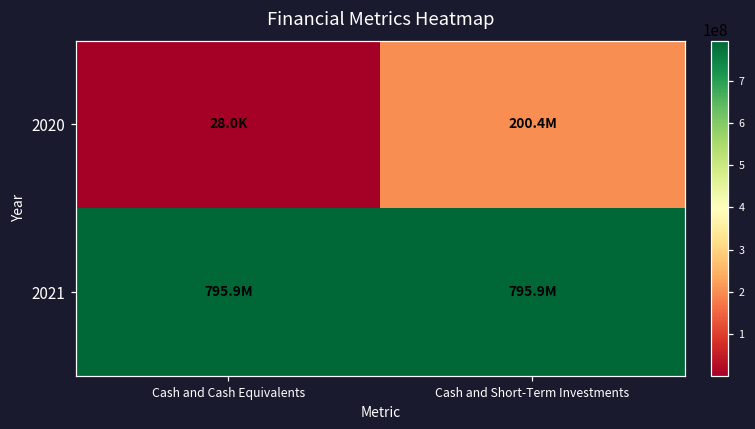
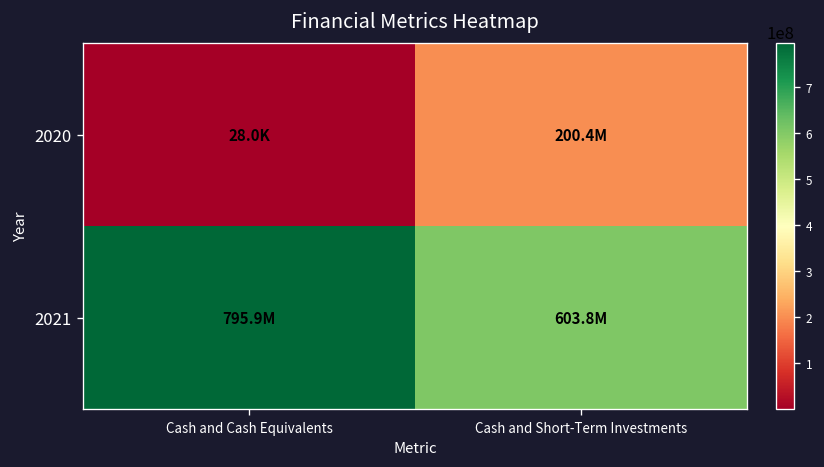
2021, Cash and Short-Term Investments: 795.9M -> 603.8M
